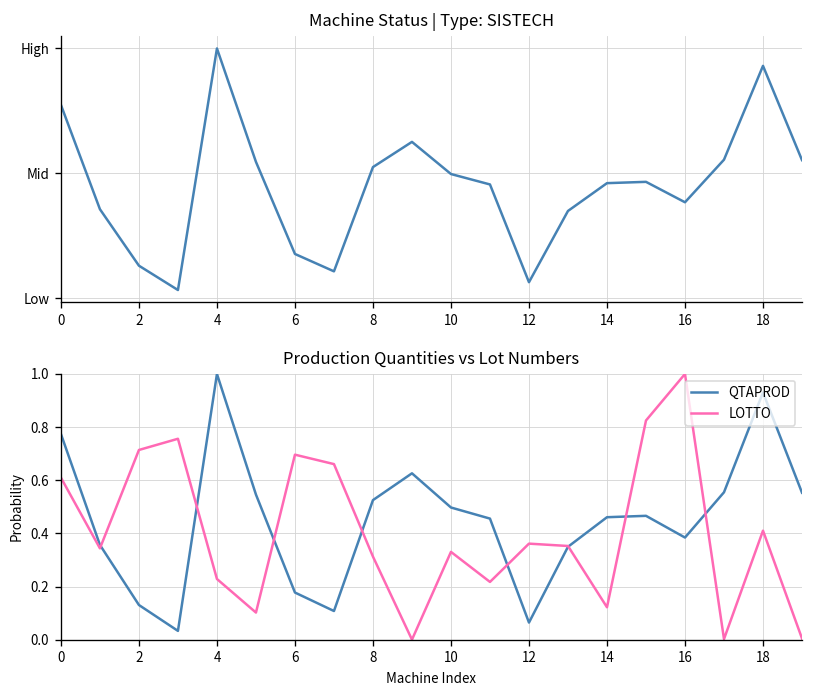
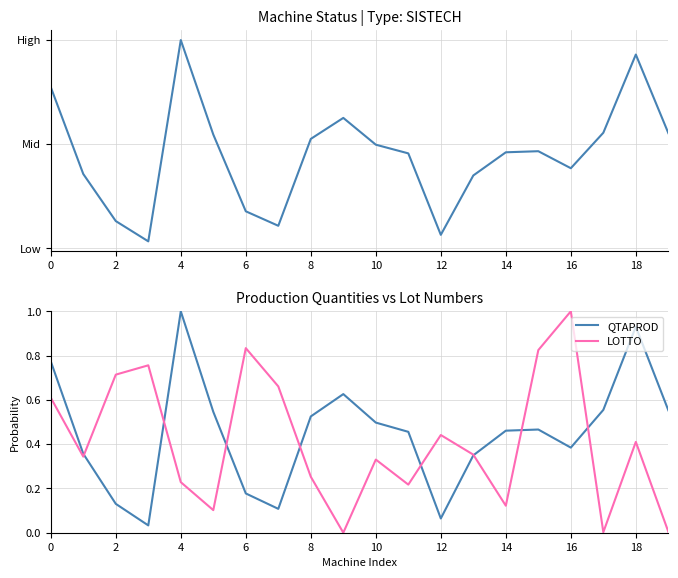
Production Quantities vs Lot Numbers, LOTTO, 6: 0.70 -> 0.83
Production Quantities vs Lot Numbers, LOTTO, 8: 0.31 -> 0.25
Production Quantities vs Lot Numbers, LOTTO, 12: 0.36 -> 0.44
